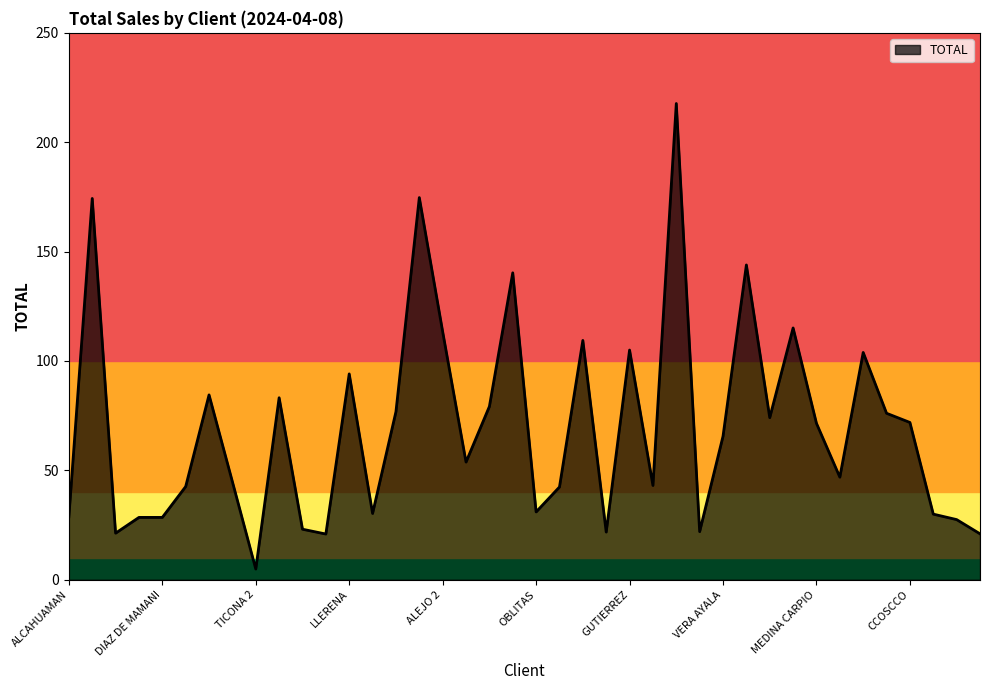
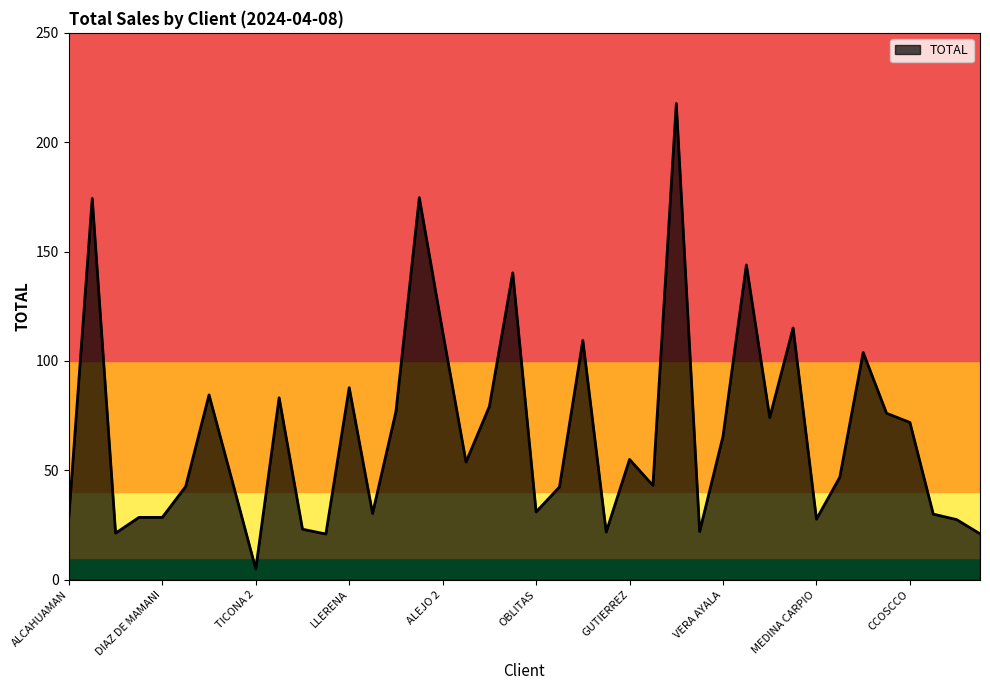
LLERENA: 94 -> 88
GUTIERREZ: 105 -> 55
MEDINA CARPIO: 72 -> 28
